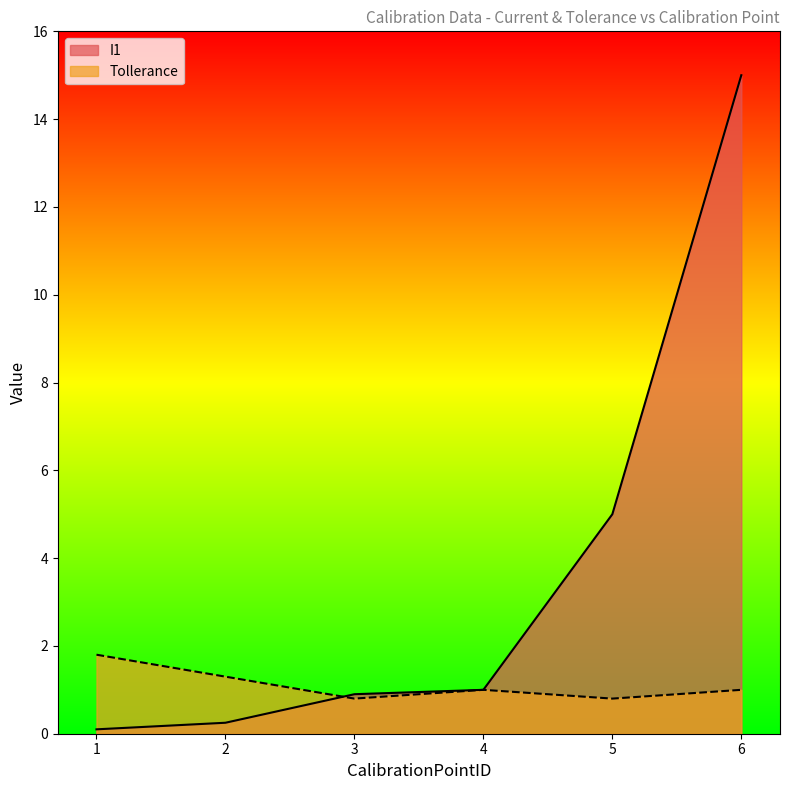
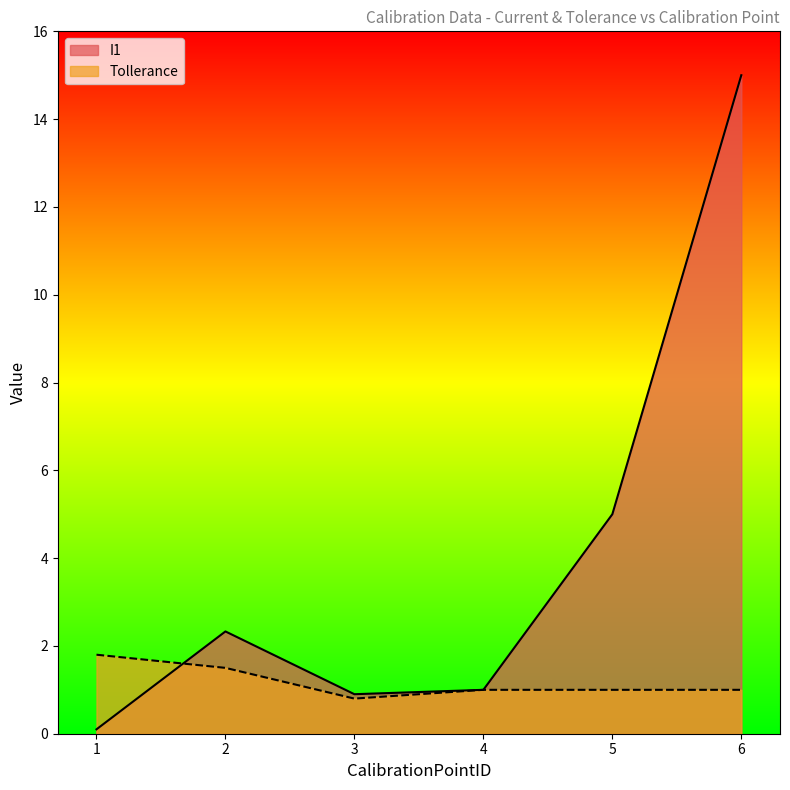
I1, 2: 0.3 -> 2.3
Tollerance, 2: 1.3 -> 1.5
Tollerance, 5: 0.8 -> 1.0
